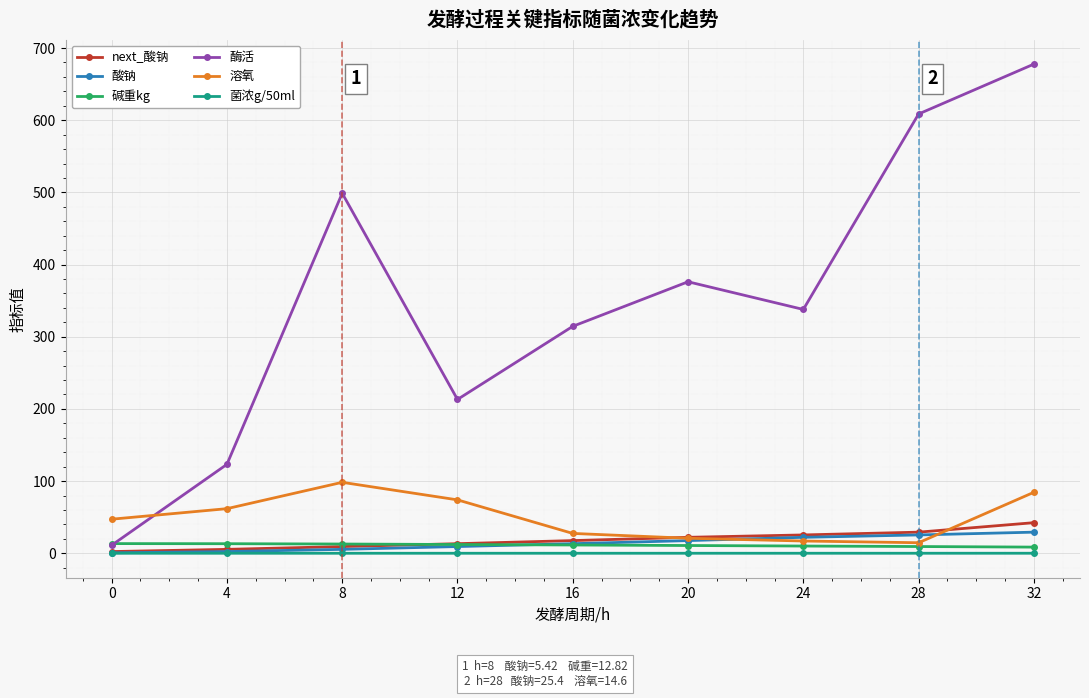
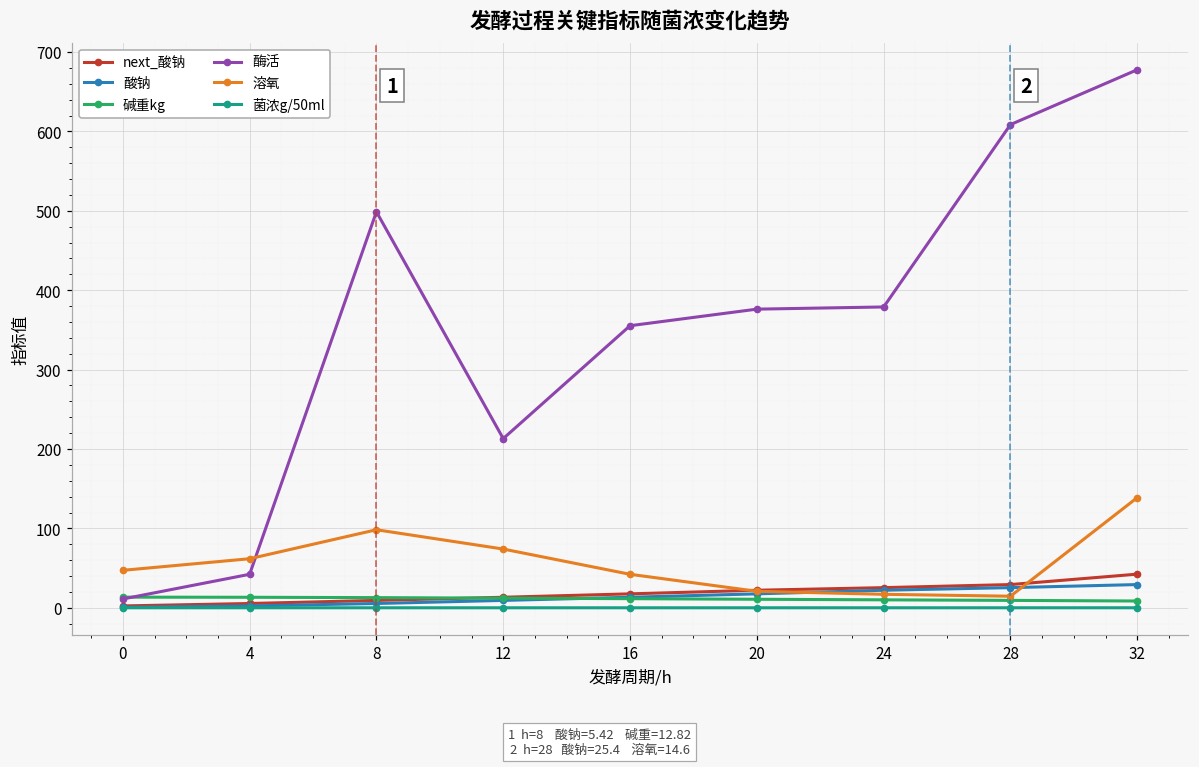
酶活, 4: 120 -> 40
酶活, 16: 310 -> 360
溶氧, 16: 30 -> 40
酶活, 24: 340 -> 380
溶氧, 32: 80 -> 140
